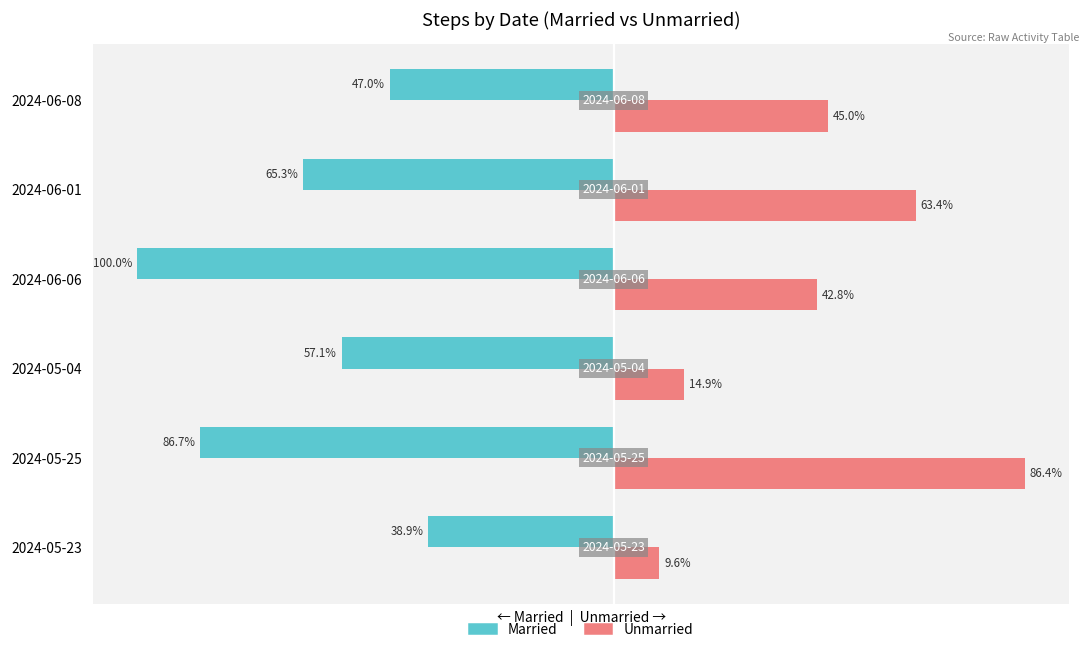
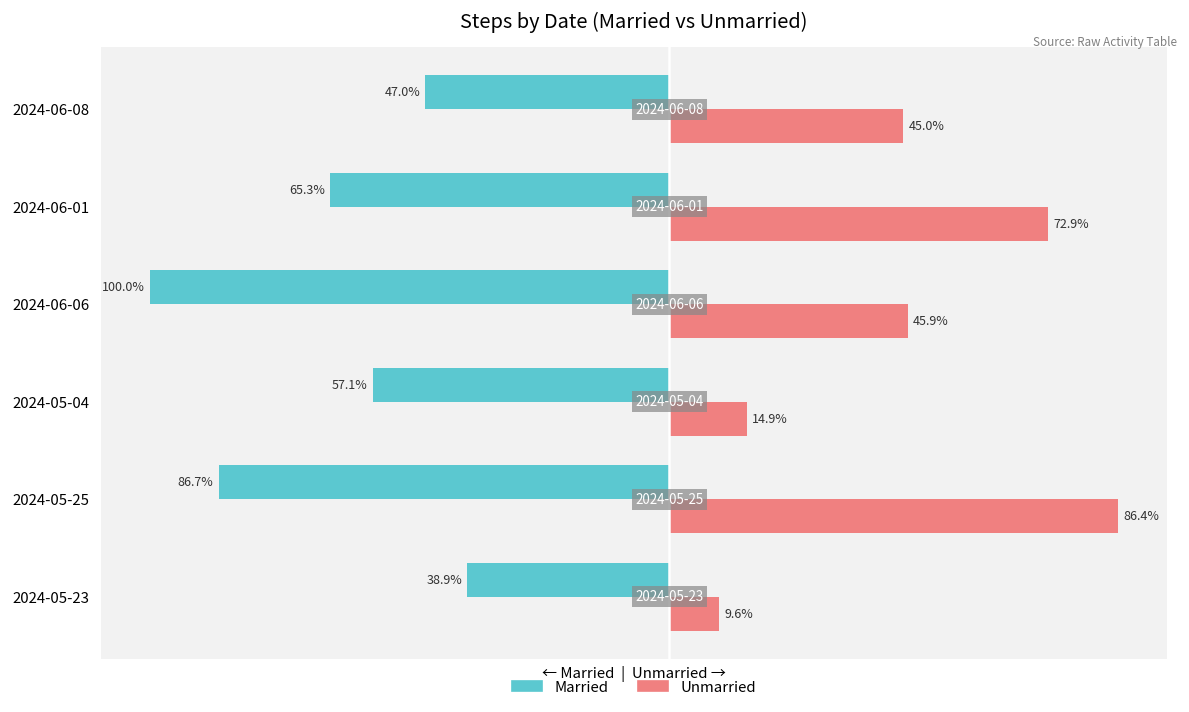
Unmarried, 2024-06-01: 63.4% -> 72.9%
Unmarried, 2024-06-06: 42.8% -> 45.9%
